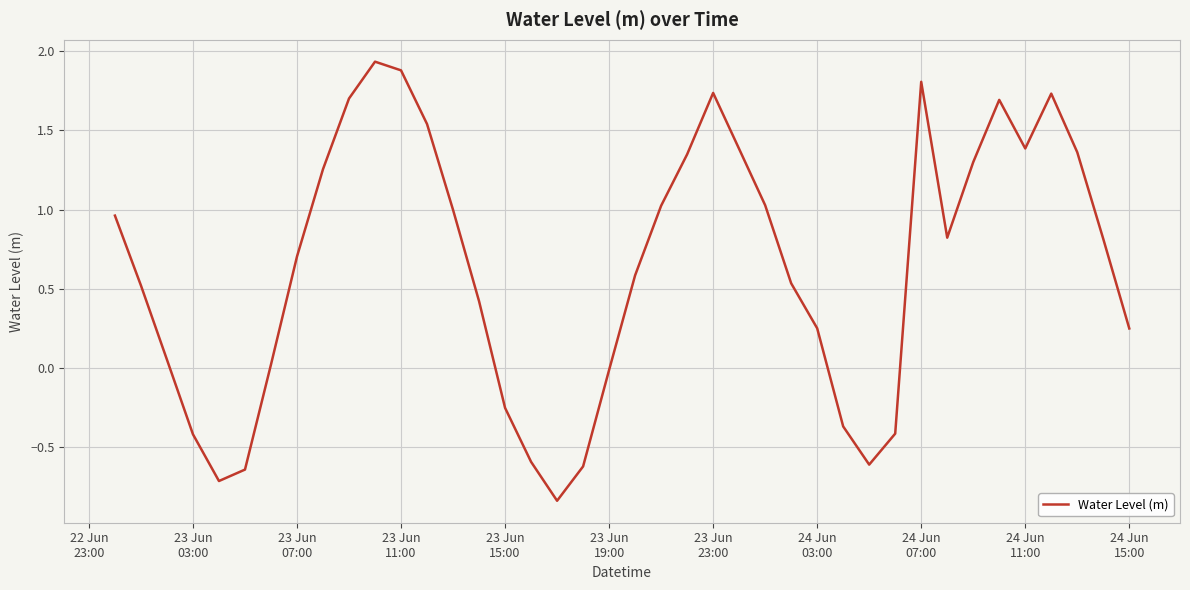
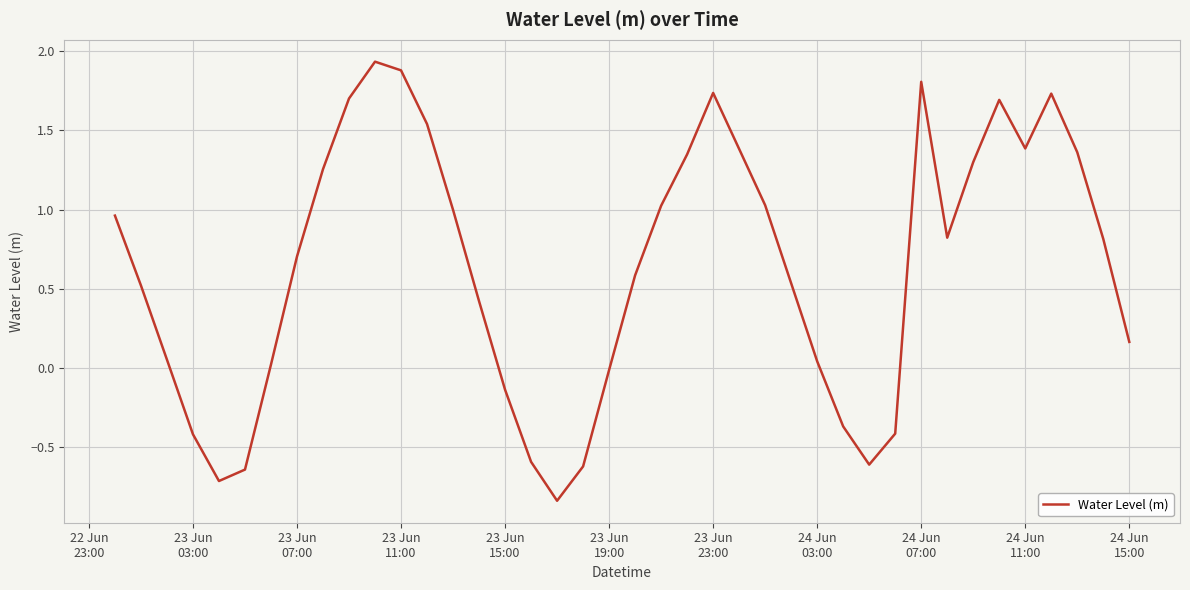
23 Jun 15:00: -0.25 -> -0.14
24 Jun 03:00: 0.25 -> 0.04
24 Jun 15:00: 0.25 -> 0.16
